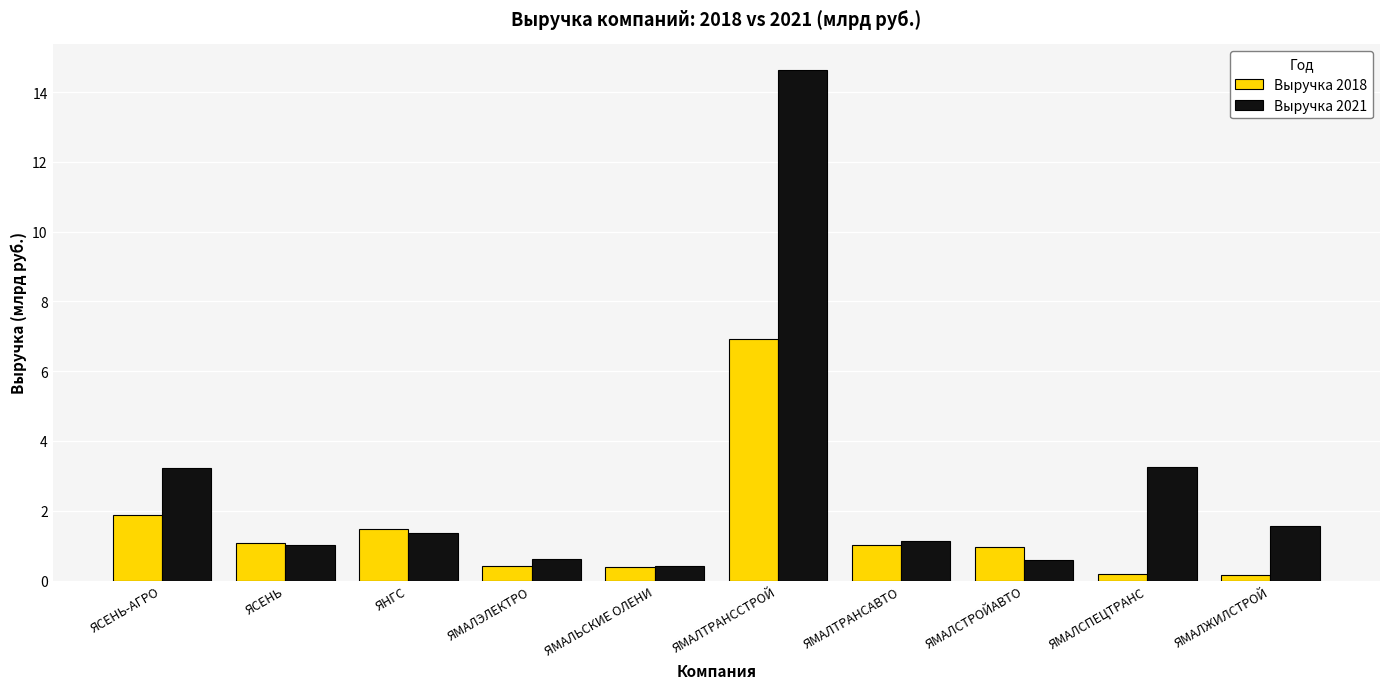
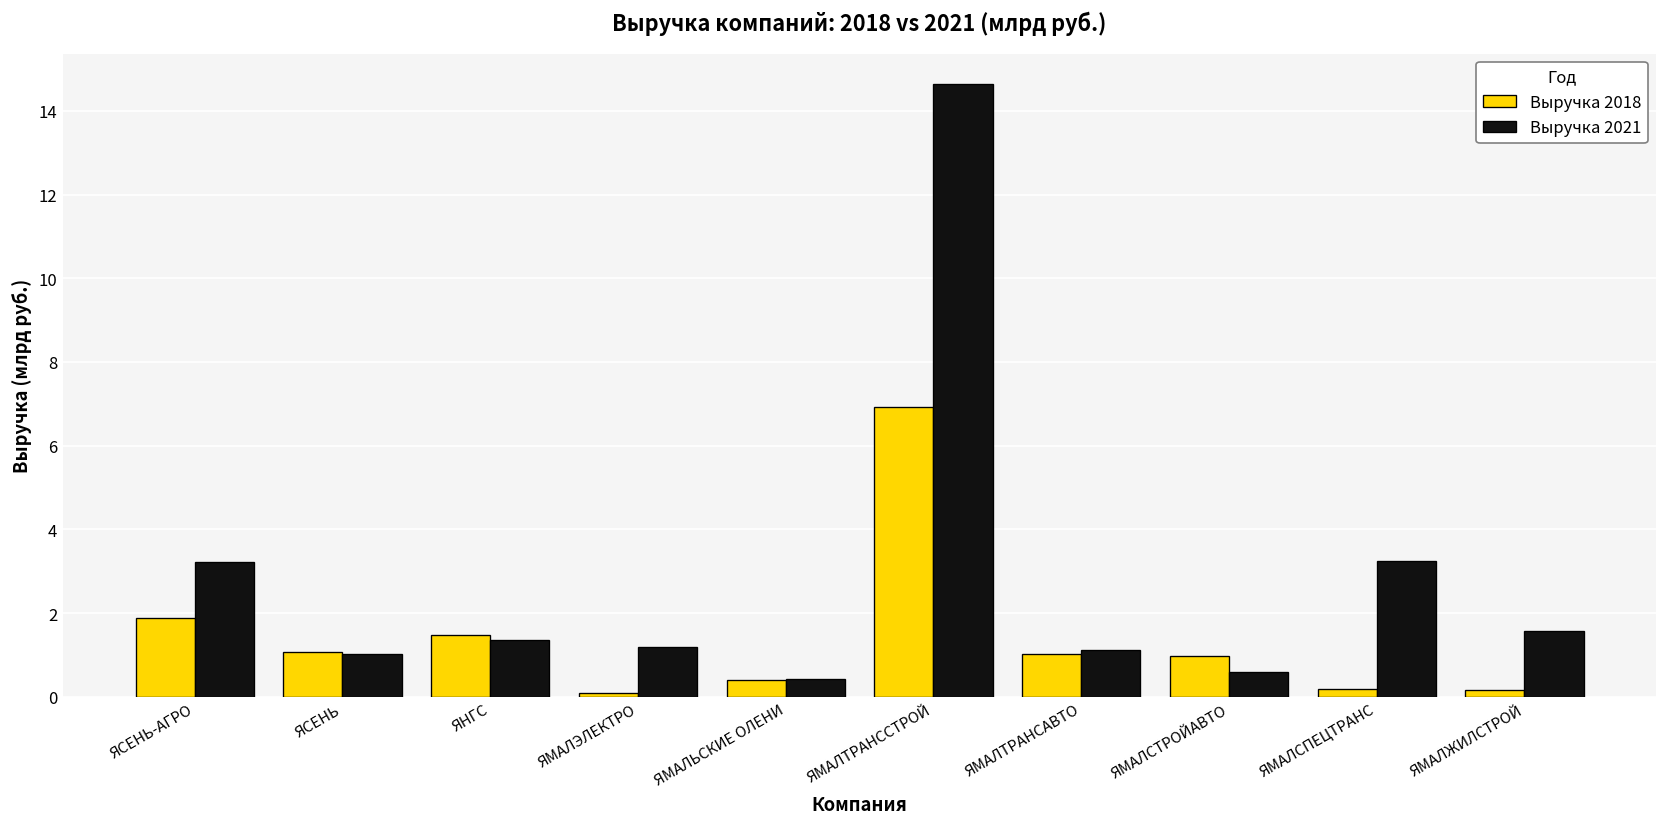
Выручка 2018, ЯМАЛЭЛЕКТРО: 0.4 -> 0.1
Выручка 2021, ЯМАЛЭЛЕКТРО: 0.6 -> 1.2
